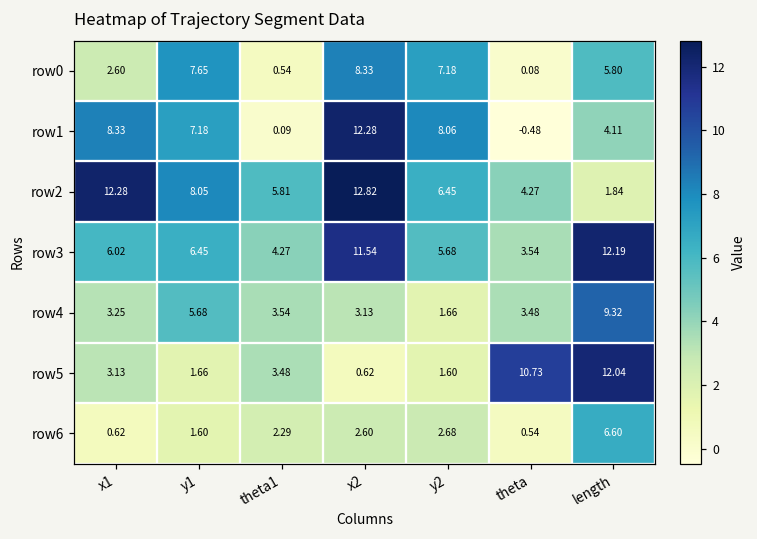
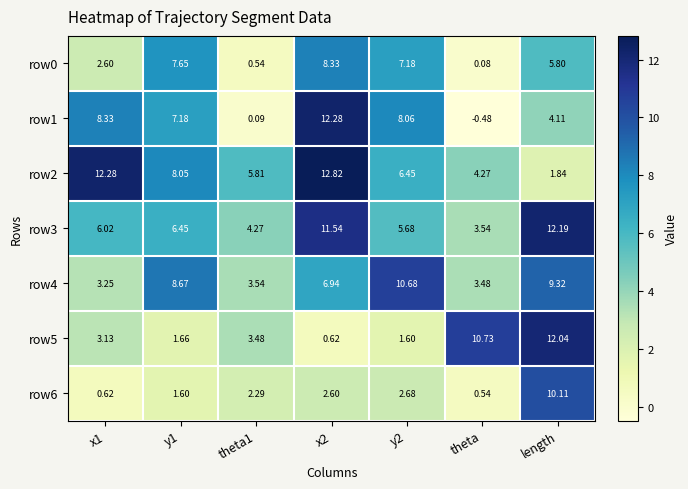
row4, y1: 5.68 -> 8.67
row4, x2: 3.13 -> 6.94
row4, y2: 1.66 -> 10.68
row6, length: 6.60 -> 10.11
